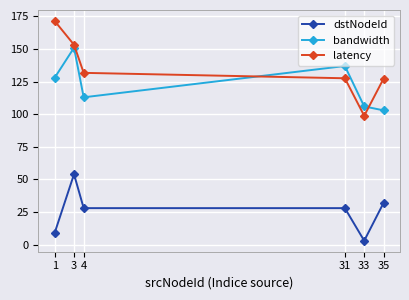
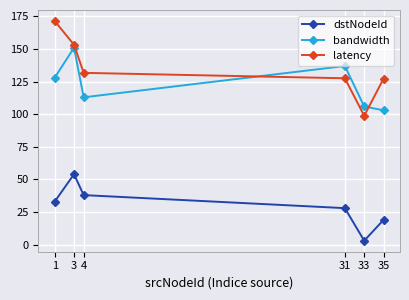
dstNodeId, 1: 9 -> 33
dstNodeId, 4: 28 -> 38
dstNodeId, 35: 32 -> 19
